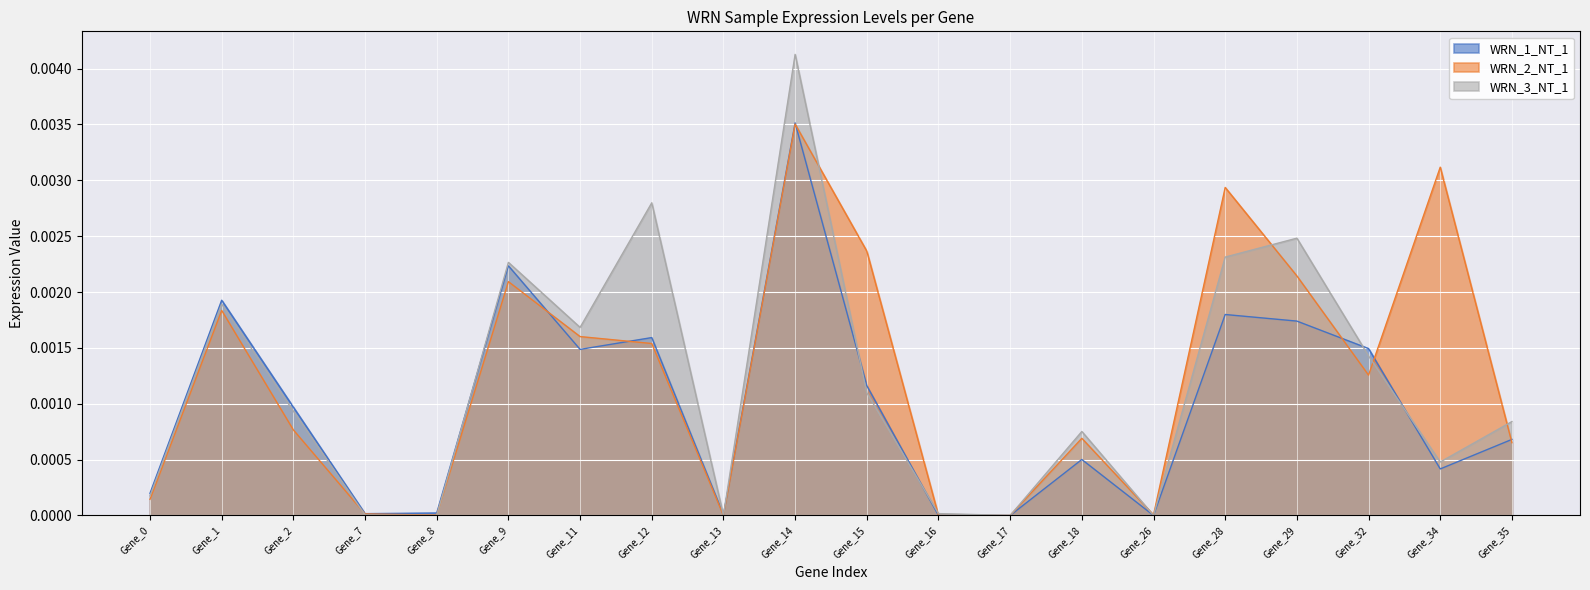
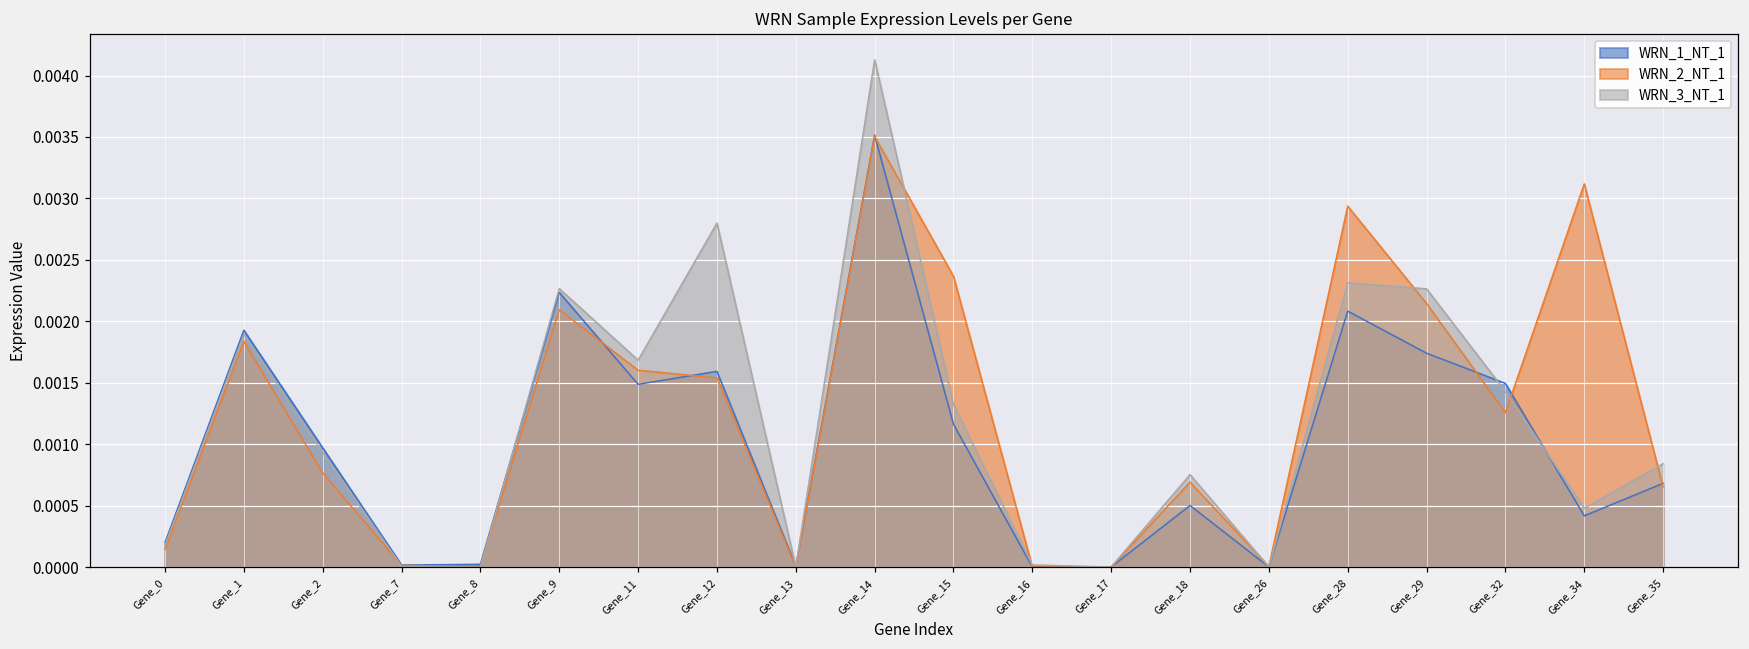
WRN_3_NT_1, Gene_15: 0.00110 -> 0.00132
WRN_1_NT_1, Gene_28: 0.00180 -> 0.00208
WRN_3_NT_1, Gene_29: 0.00248 -> 0.00226
